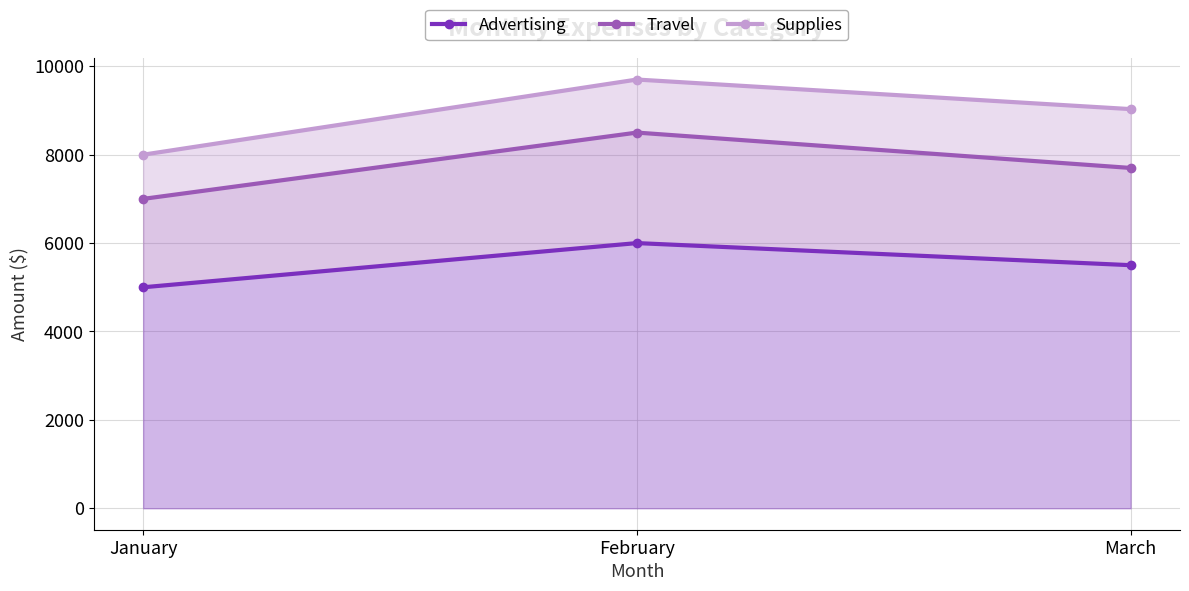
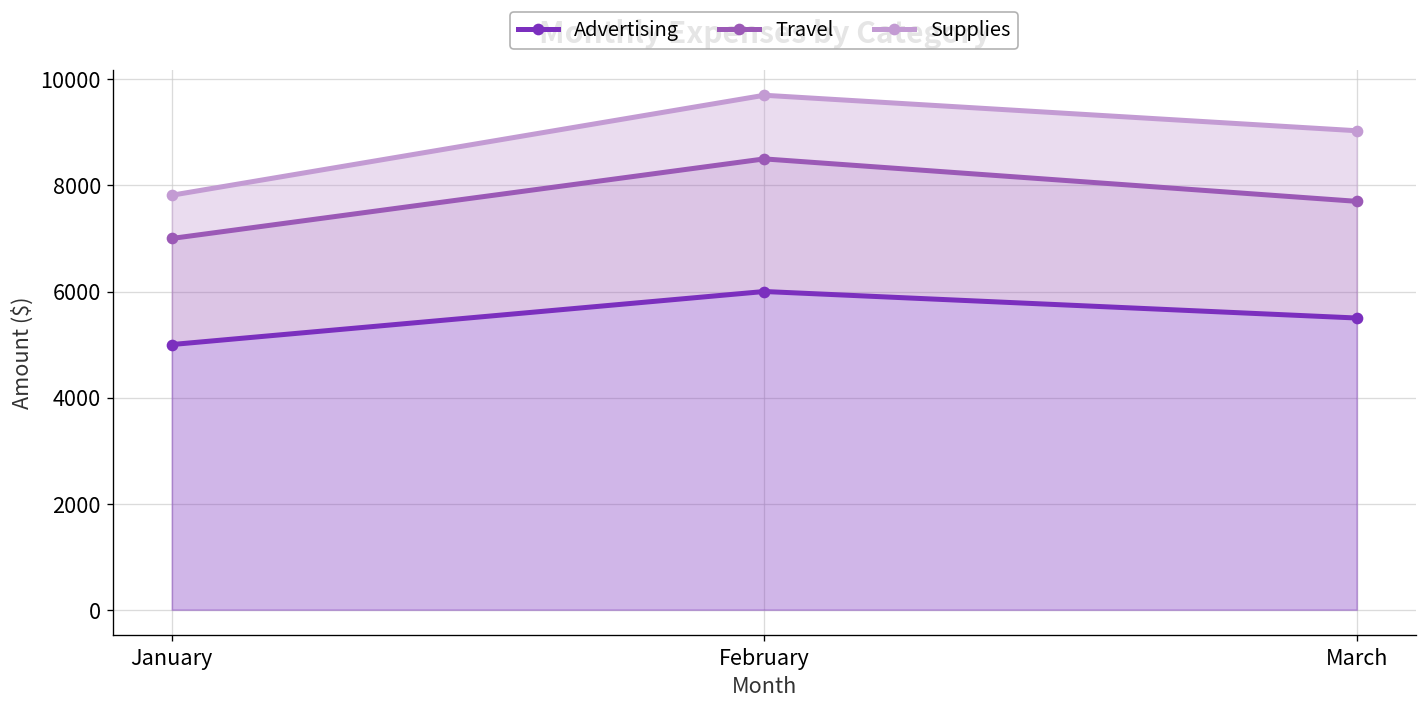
Supplies, January: 1000 -> 800
